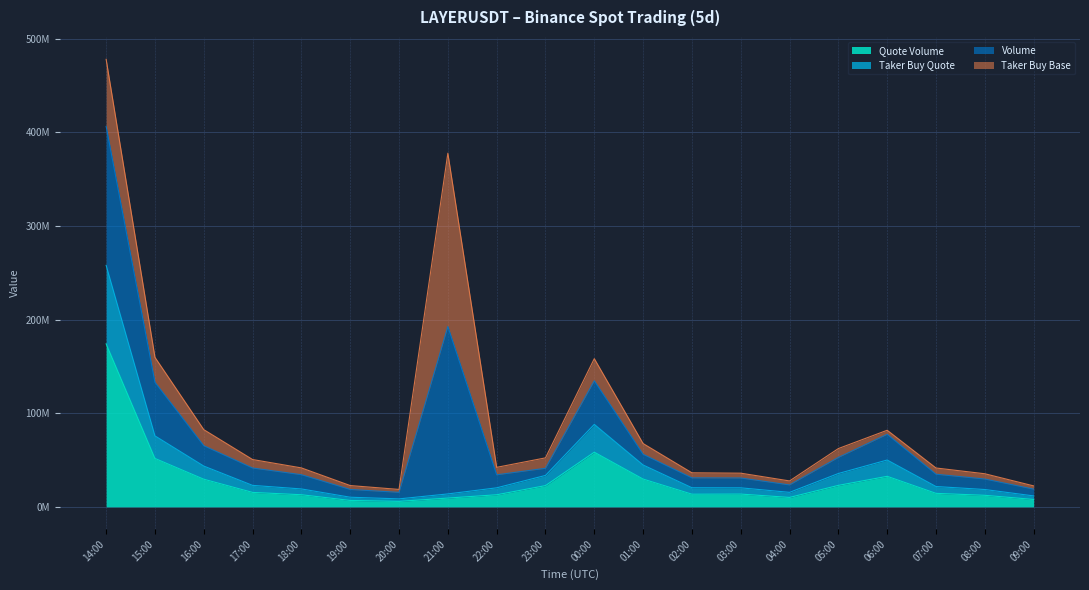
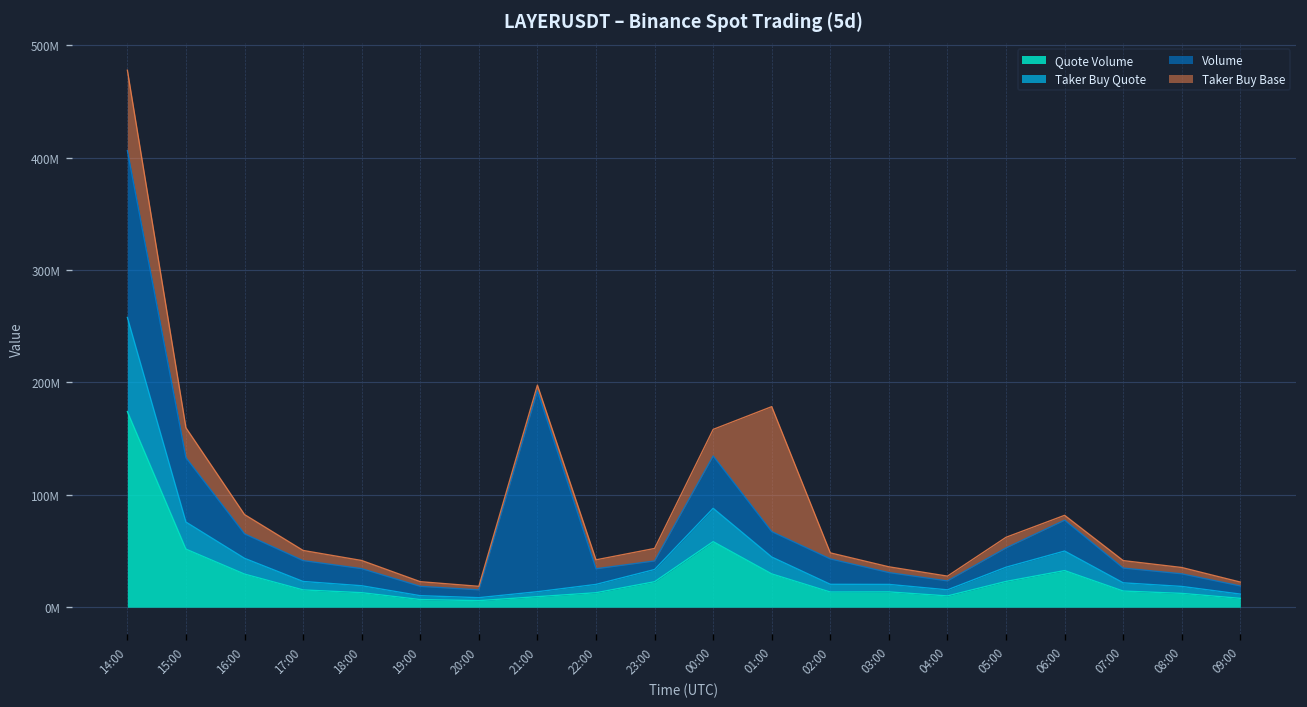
Taker Buy Base, 21:00: 190000000 -> 10000000
Volume, 01:00: 10000000 -> 20000000
Taker Buy Base, 01:00: 10000000 -> 110000000
Volume, 02:00: 10000000 -> 20000000
